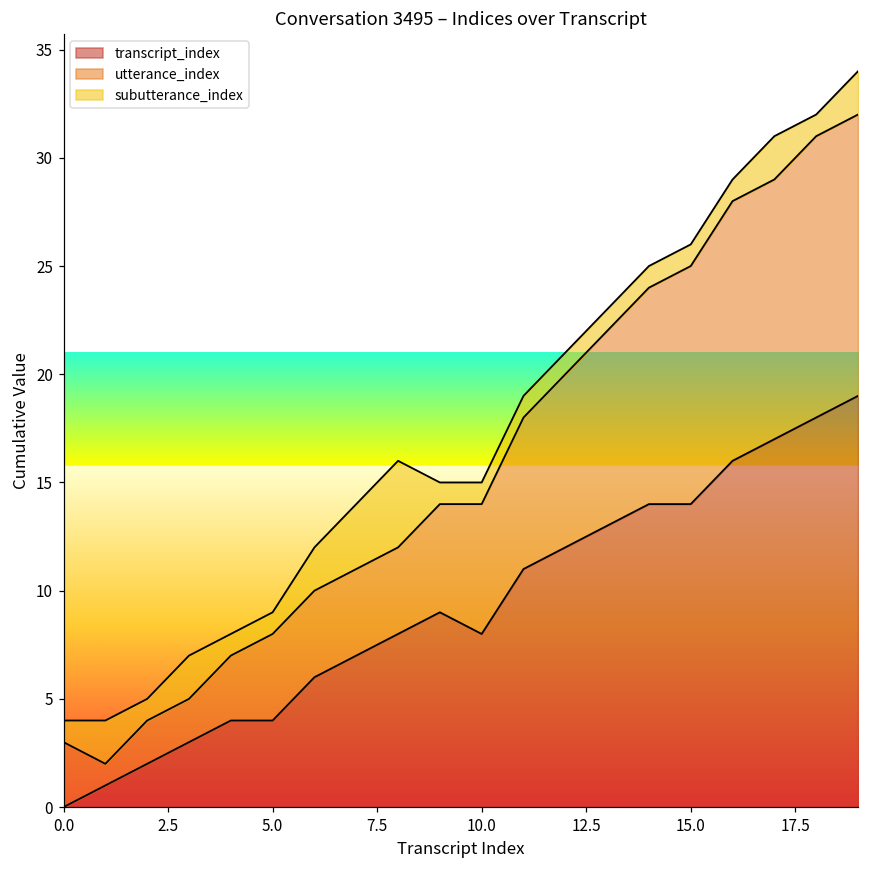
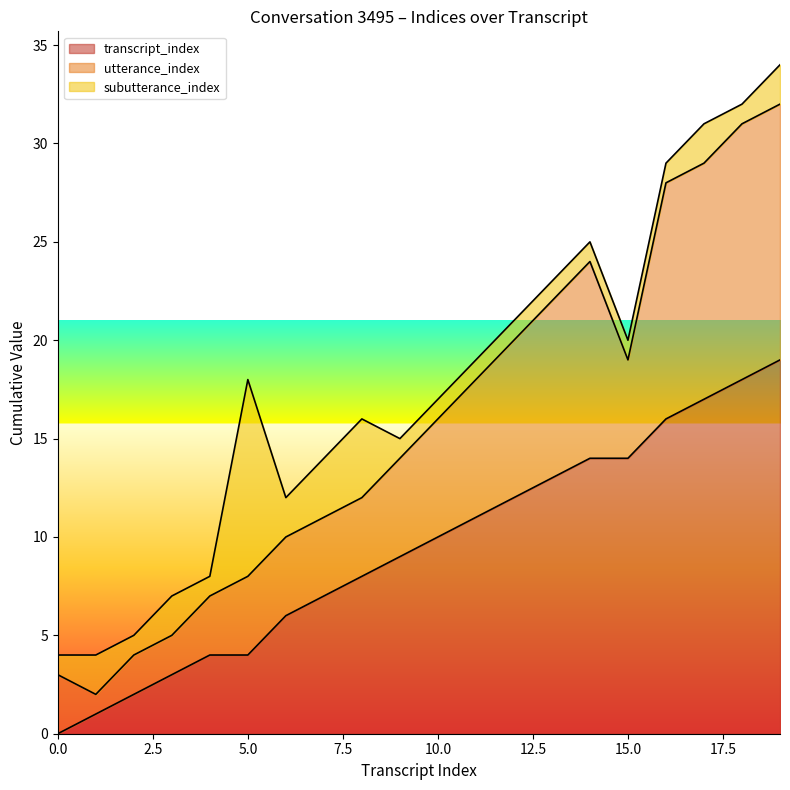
subutterance_index, 5.0: 1 -> 10
transcript_index, 10.0: 8 -> 10
utterance_index, 15.0: 11 -> 5
